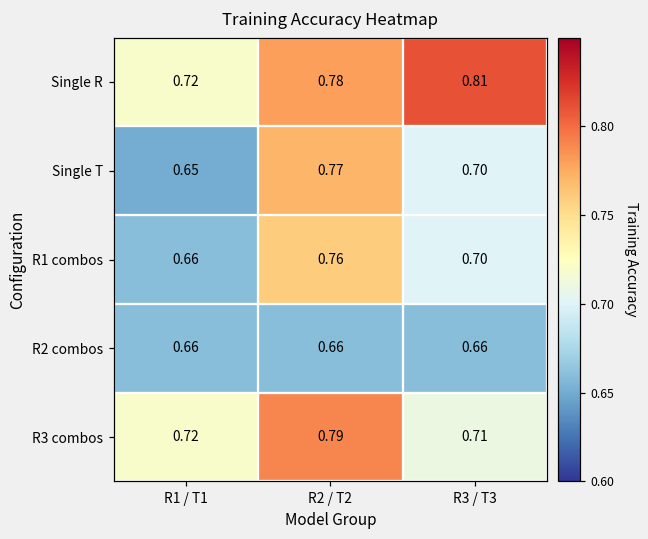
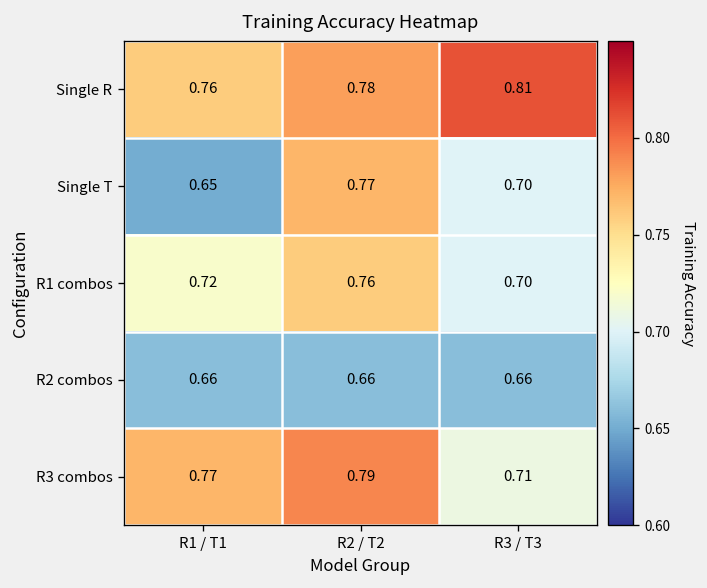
Single R, R1 / T1: 0.72 -> 0.76
R1 combos, R1 / T1: 0.66 -> 0.72
R3 combos, R1 / T1: 0.72 -> 0.77
